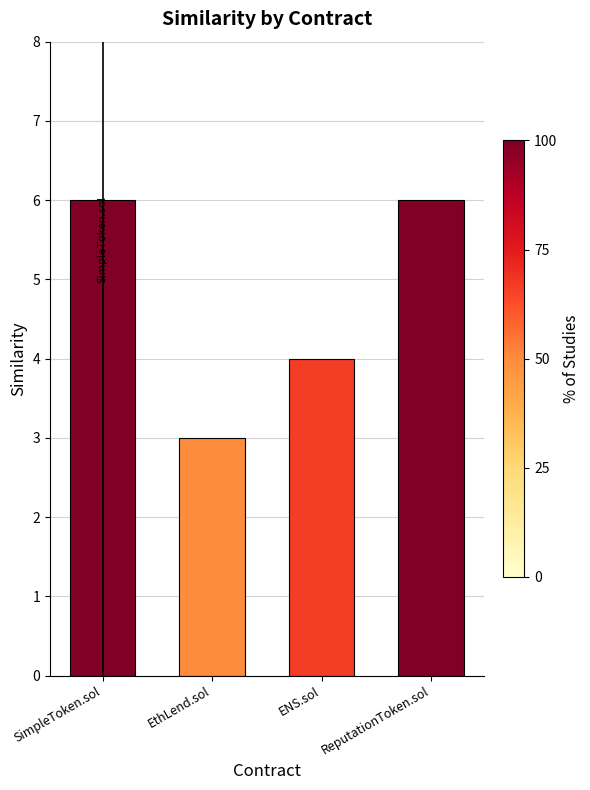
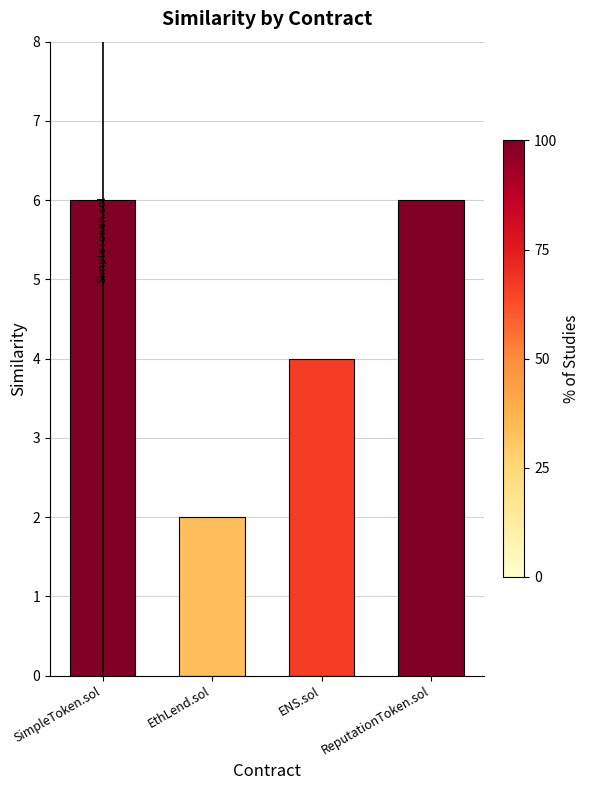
EthLend.sol: 3 -> 2
